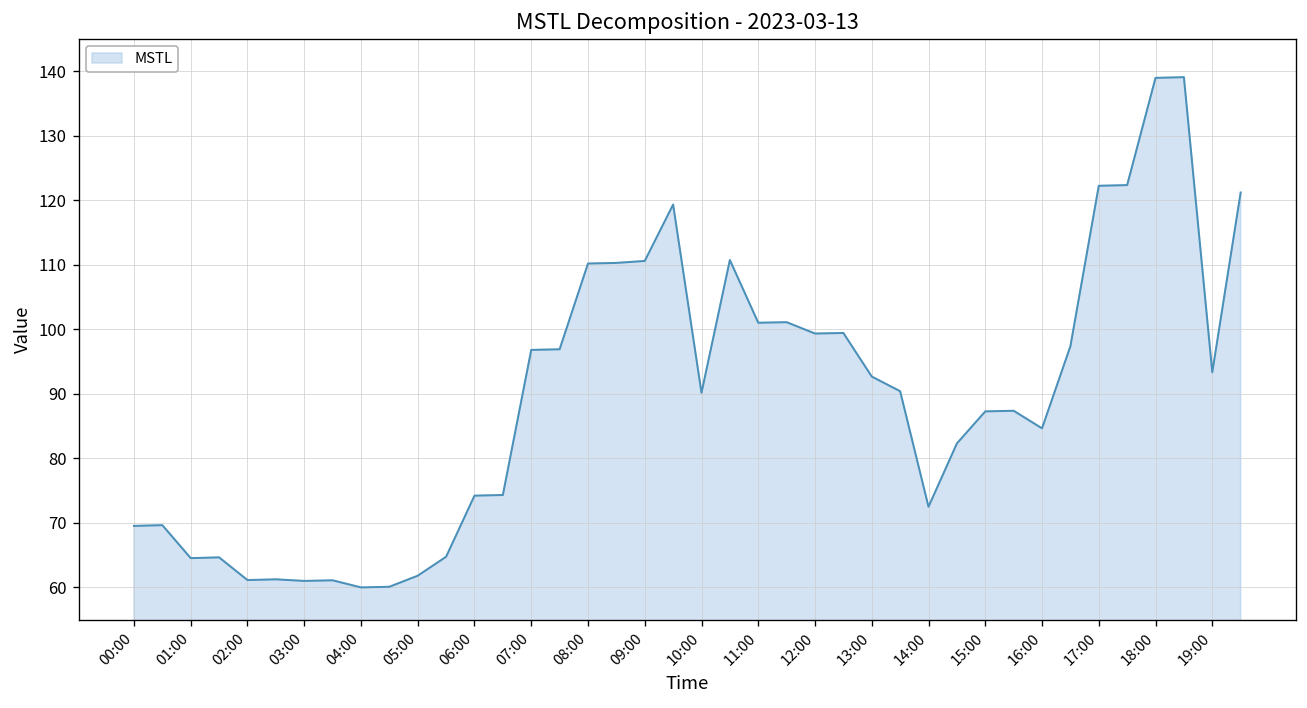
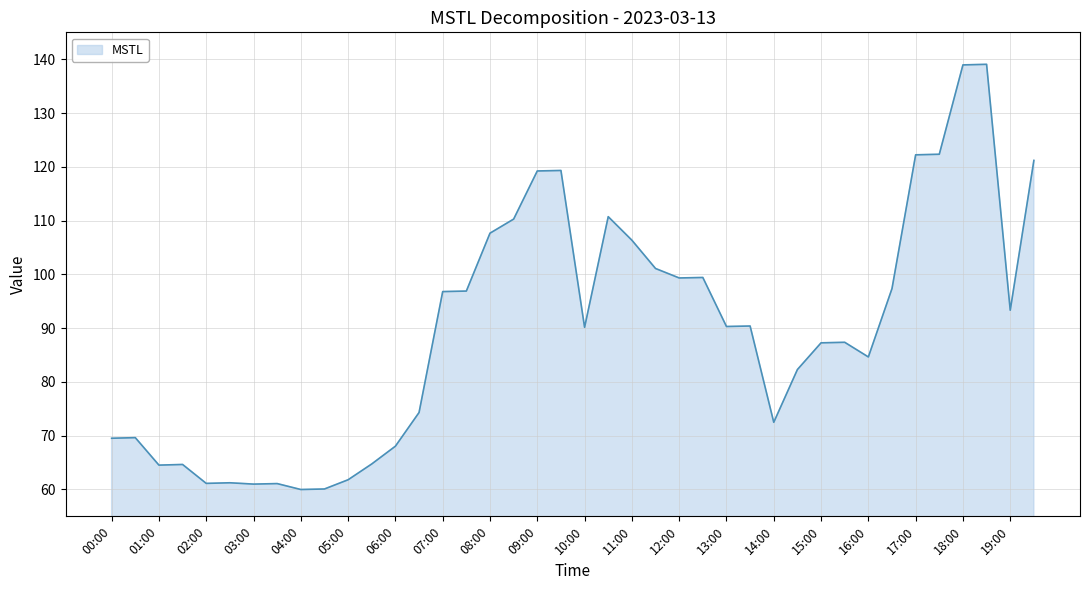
06:00: 74 -> 68
08:00: 110 -> 108
09:00: 111 -> 119
11:00: 101 -> 106
13:00: 93 -> 90
